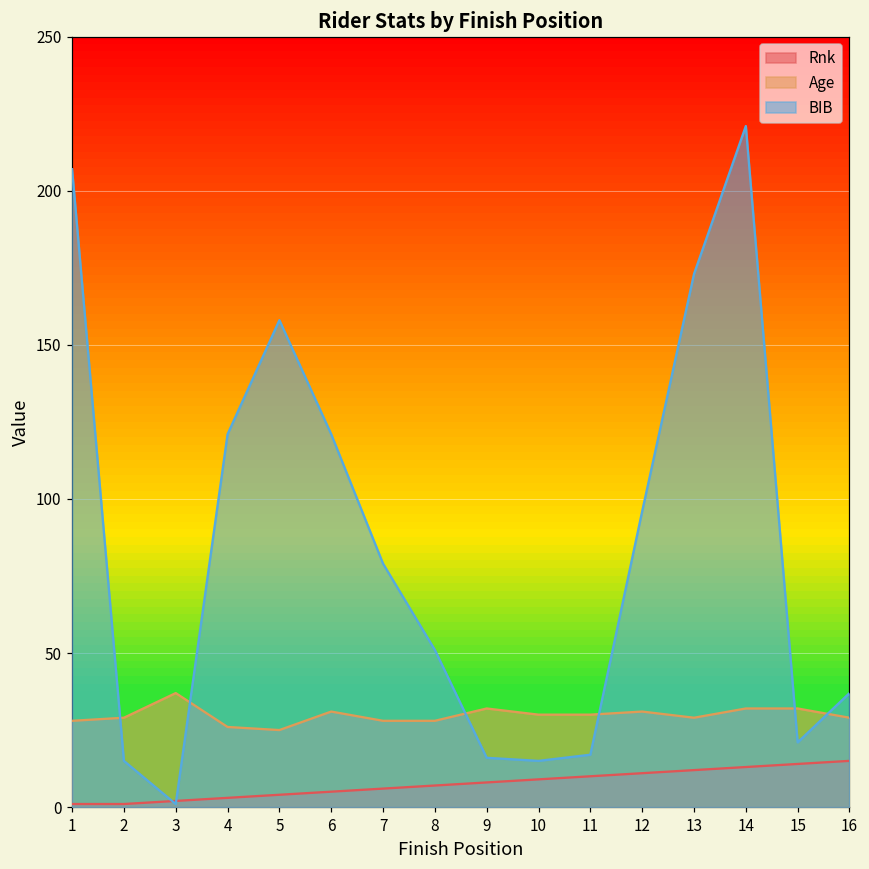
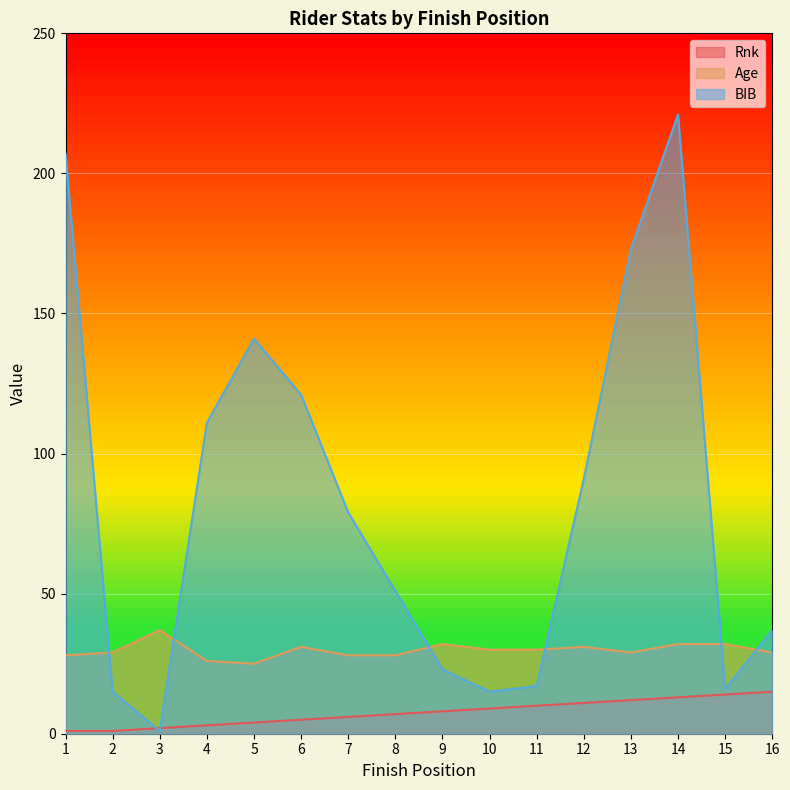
BIB, 4: 121 -> 111
BIB, 5: 158 -> 141
BIB, 9: 16 -> 23
BIB, 12: 96 -> 91
BIB, 15: 21 -> 16
